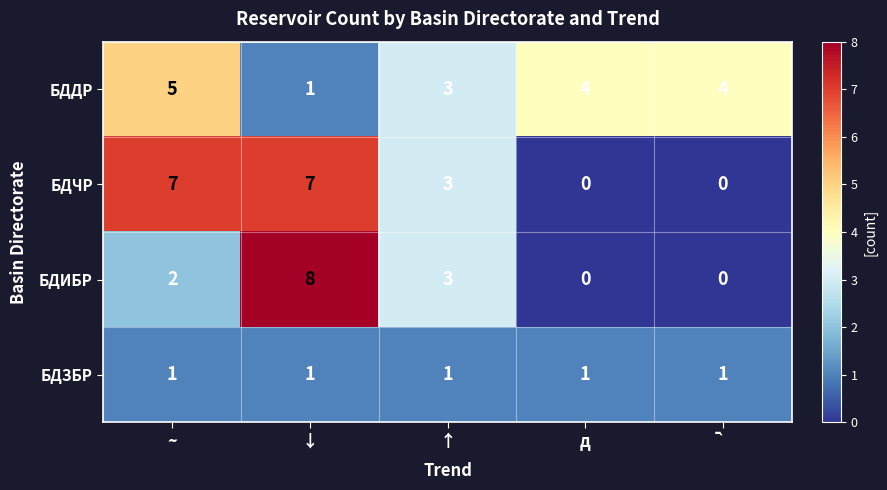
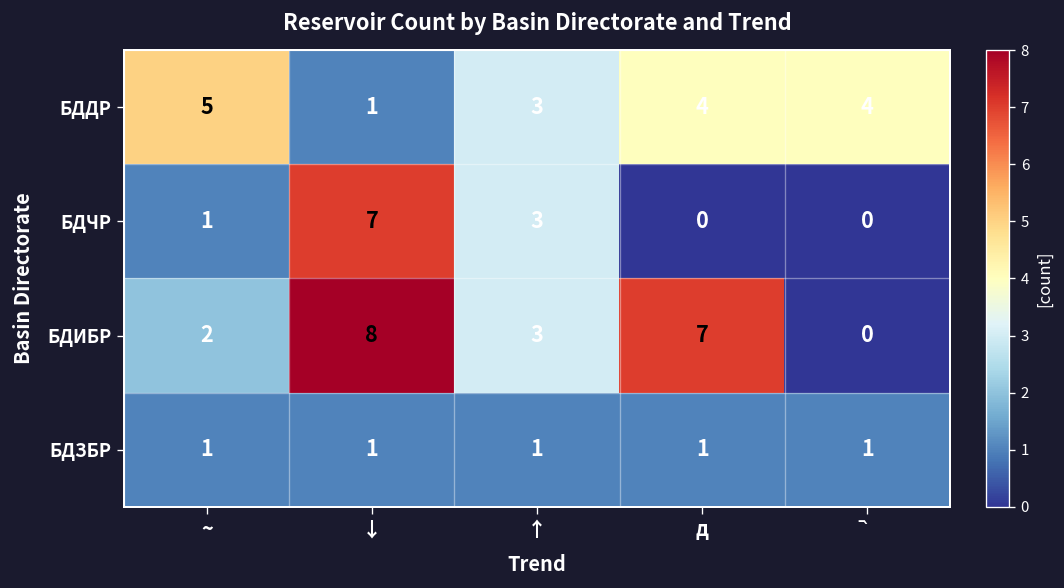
БДЧР, ~: 7 -> 1
БДИБР, д: 0 -> 7
